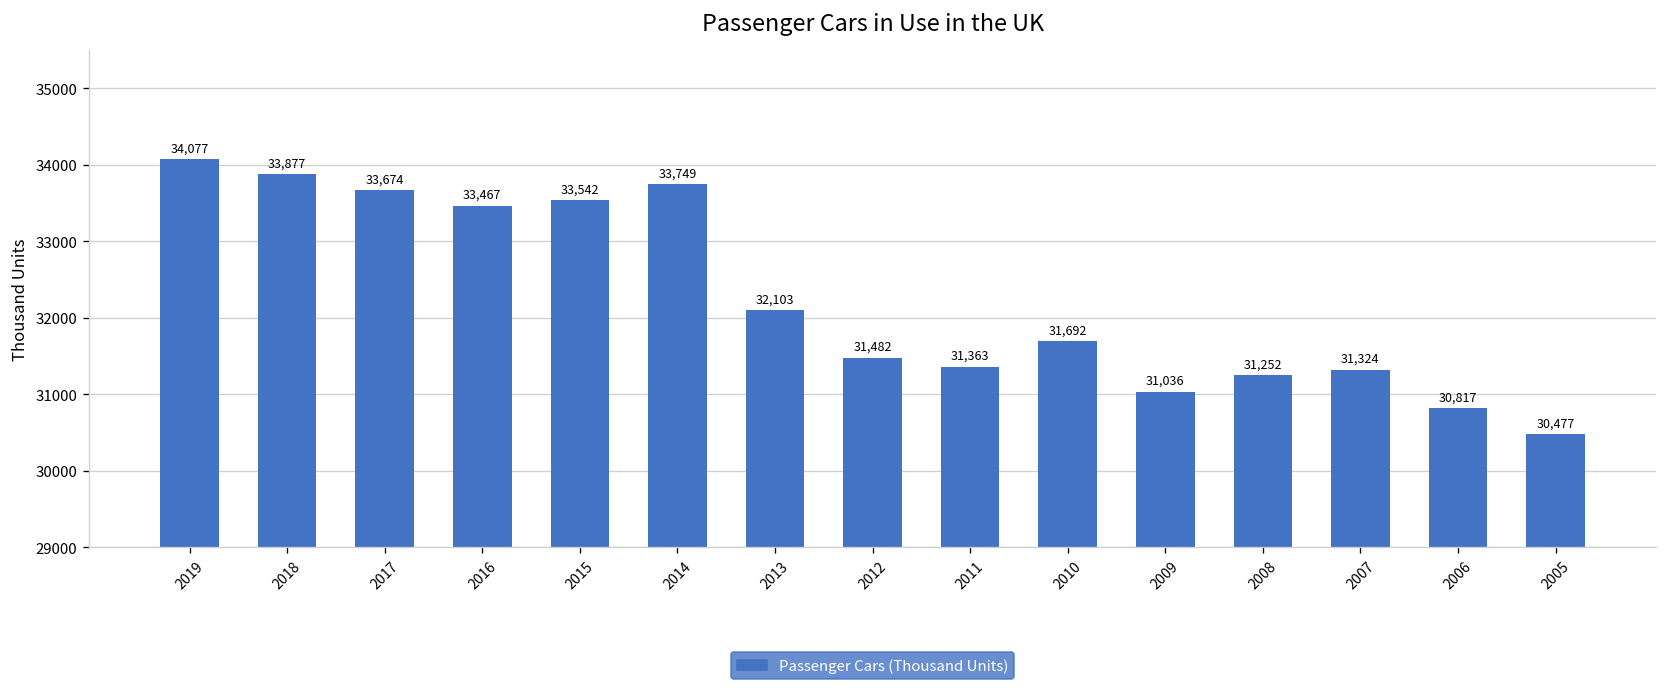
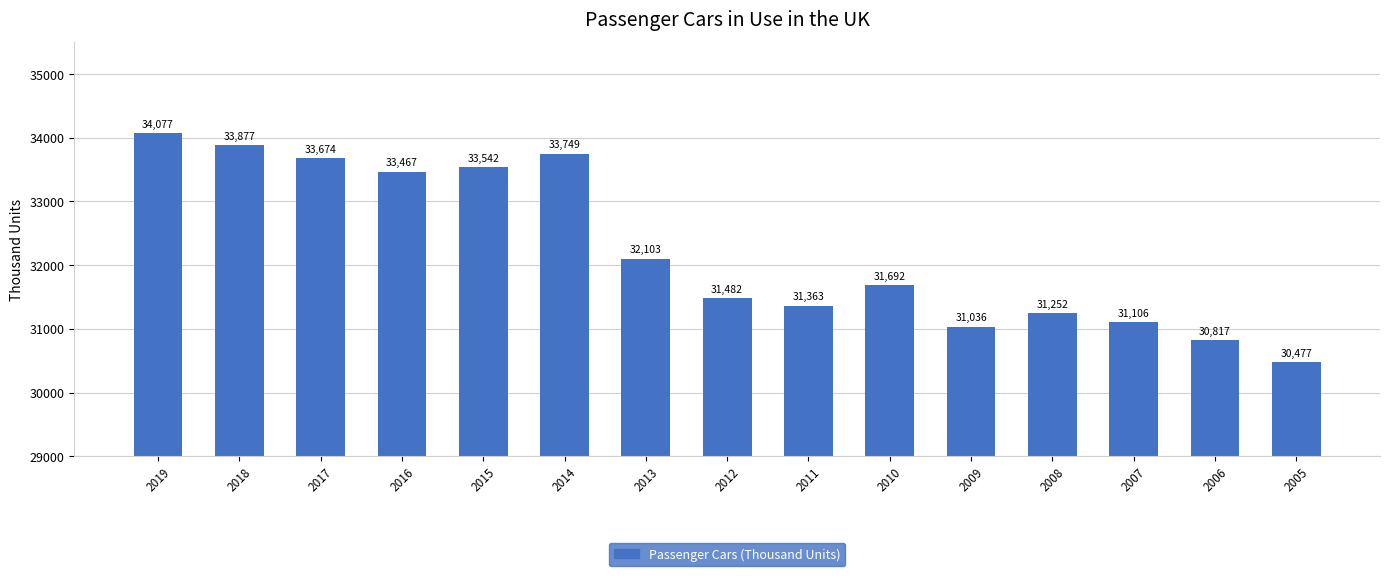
2007: 31,324 -> 31,106
